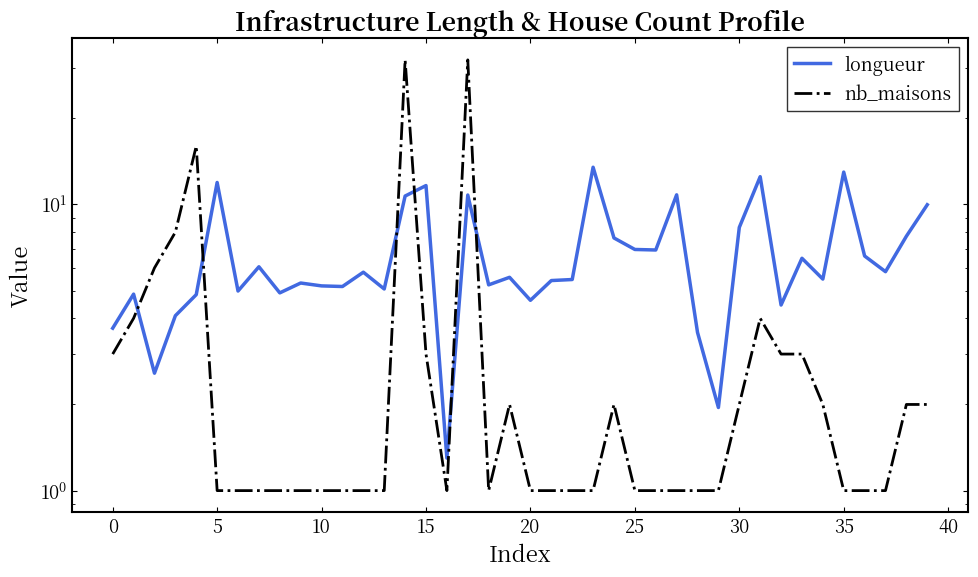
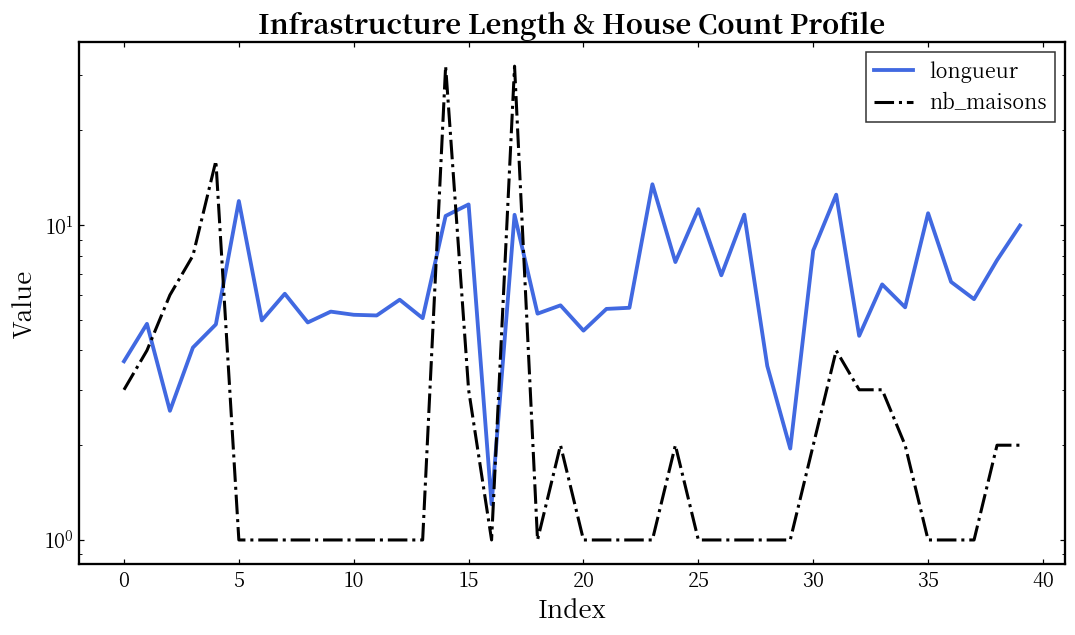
longueur, 25: 7.0 -> 11.2
longueur, 35: 13 -> 10.9
